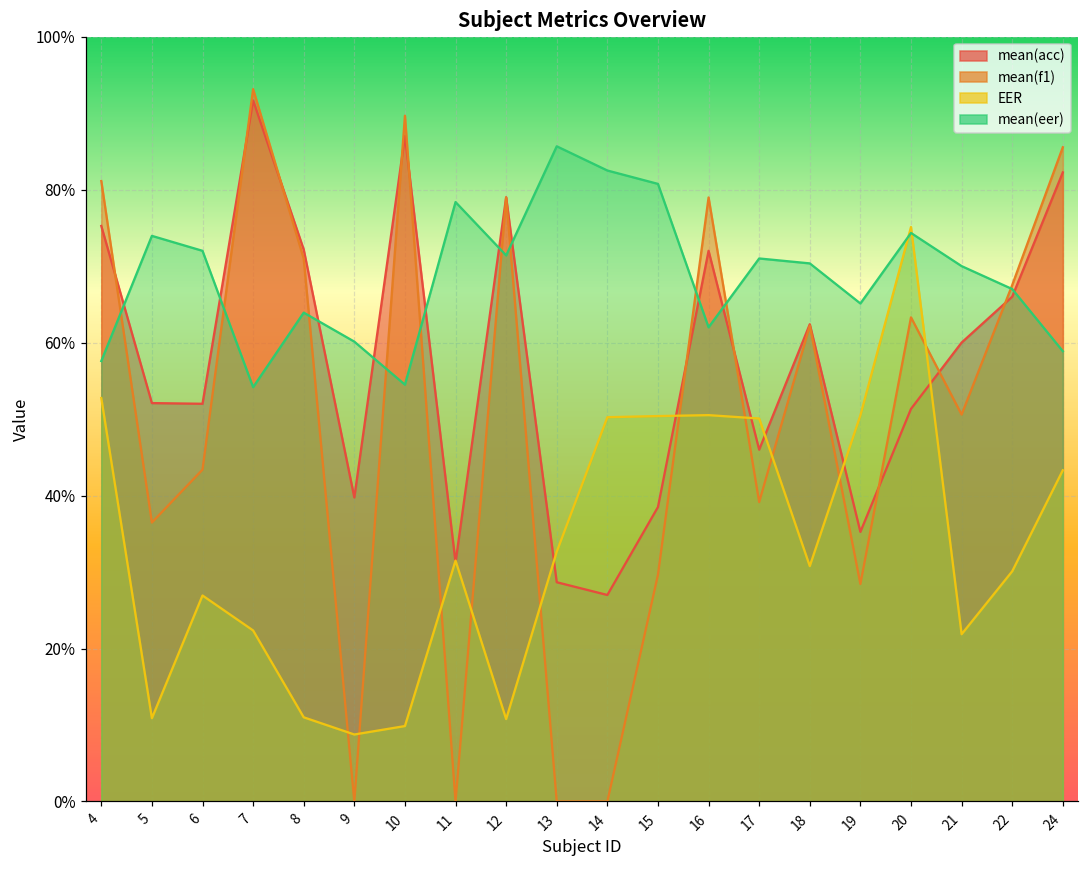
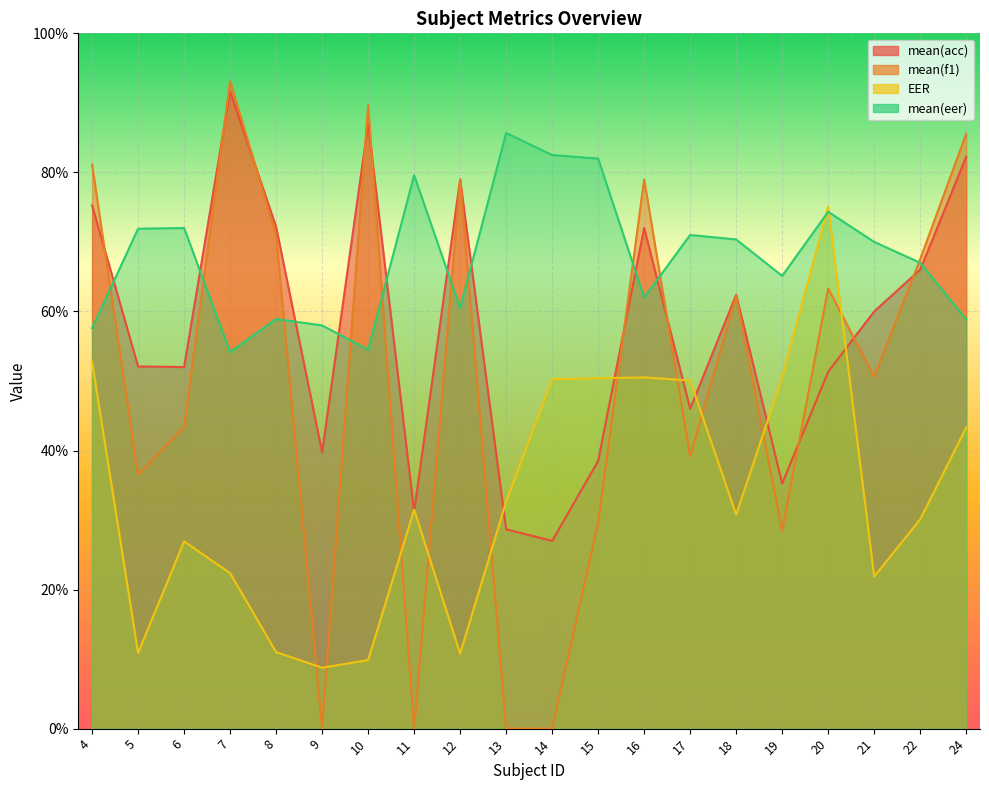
mean(eer), 5: 74% -> 72%
mean(eer), 8: 64% -> 59%
mean(eer), 9: 60% -> 58%
mean(eer), 11: 78% -> 80%
mean(eer), 12: 71% -> 61%
mean(eer), 15: 81% -> 82%
